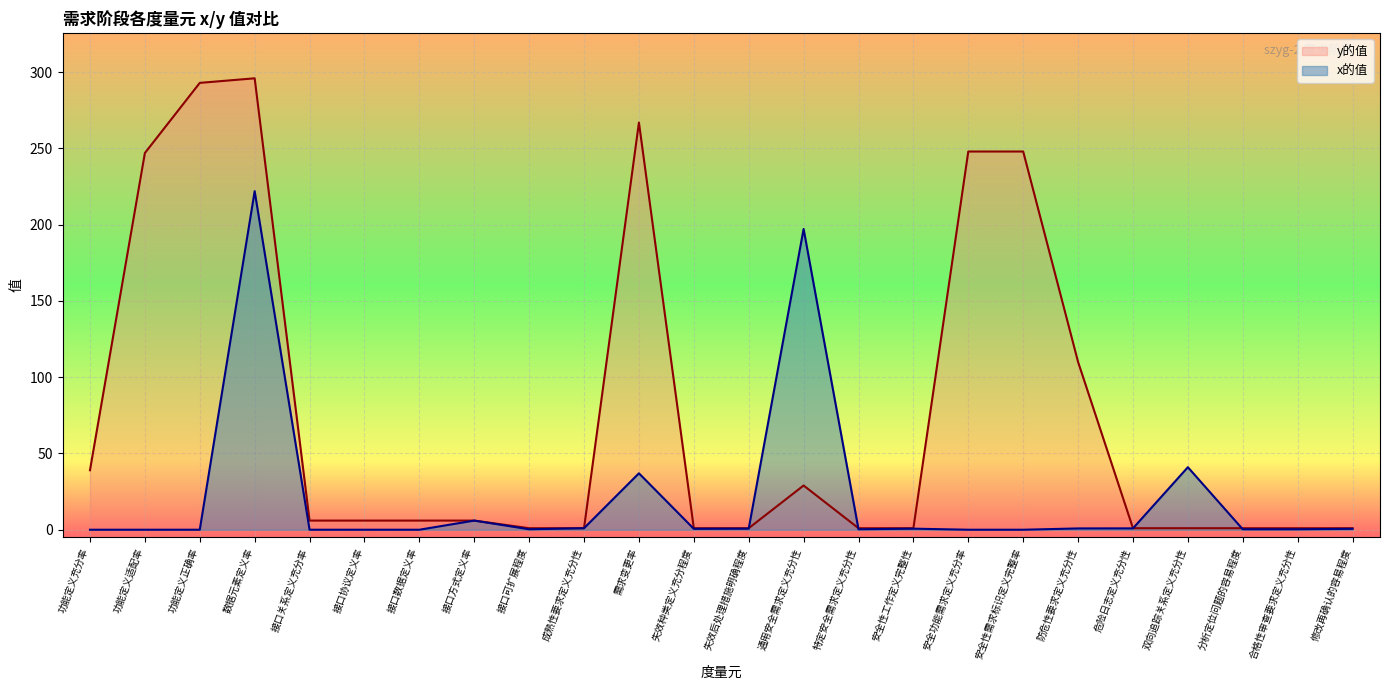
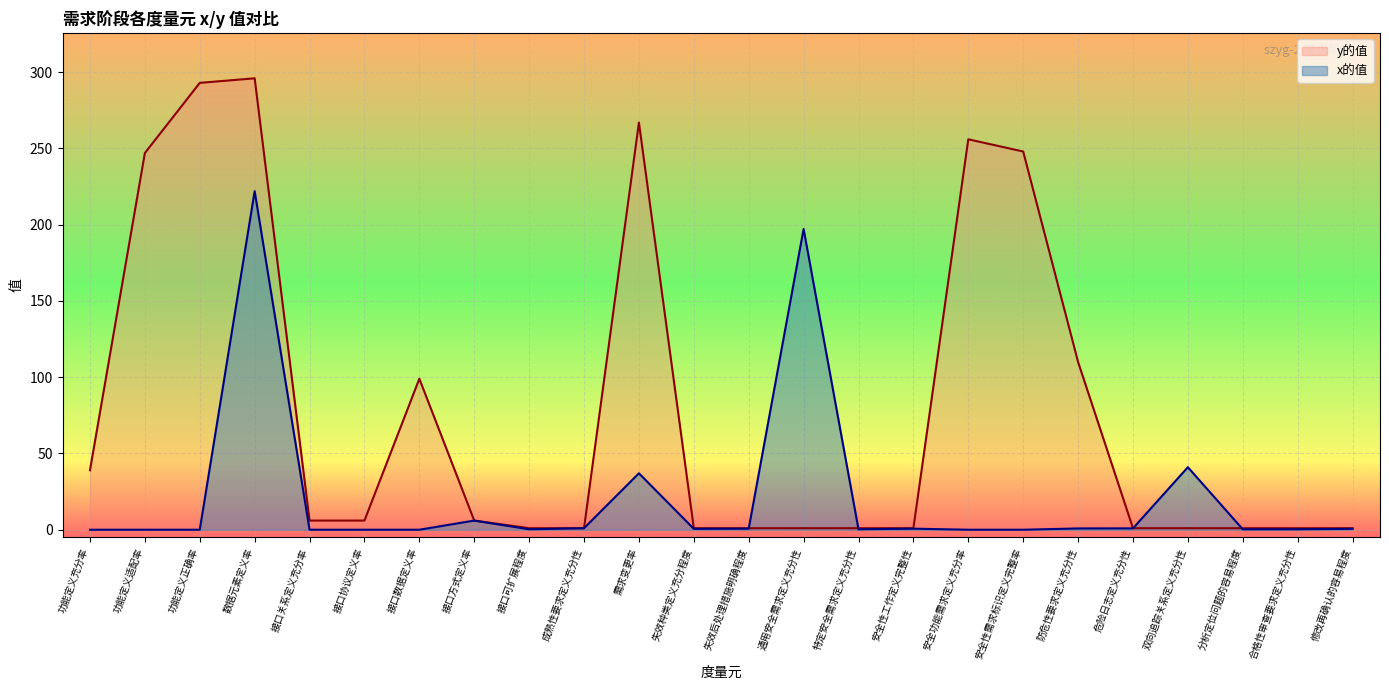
y的值, 接口数据定义率: 6 -> 99
y的值, 通用安全需求定义充分性: 29 -> 1
y的值, 安全功能需求定义充分率: 248 -> 256
